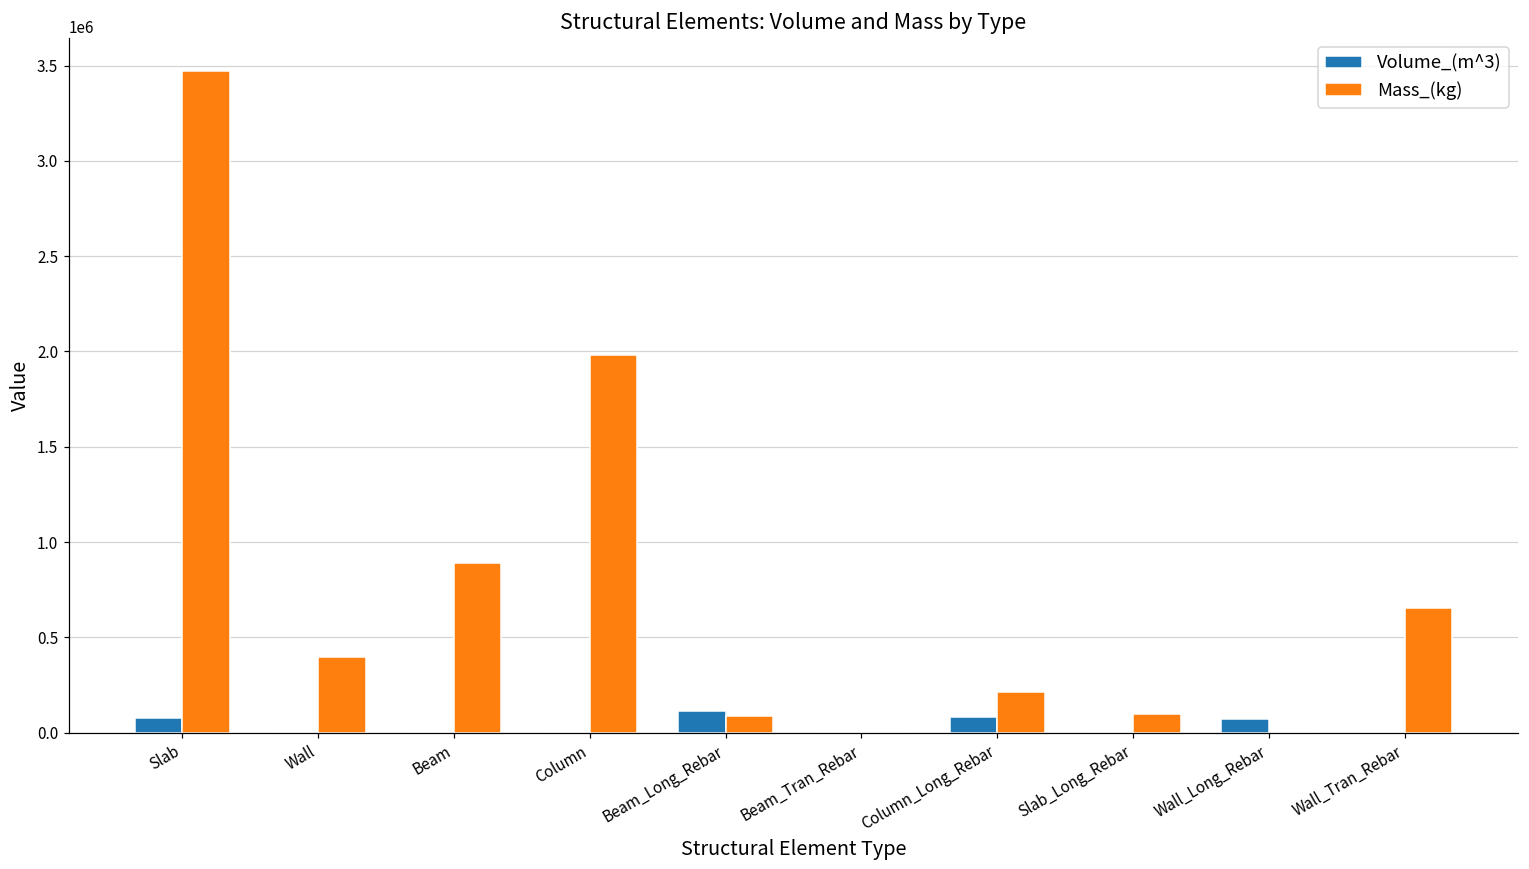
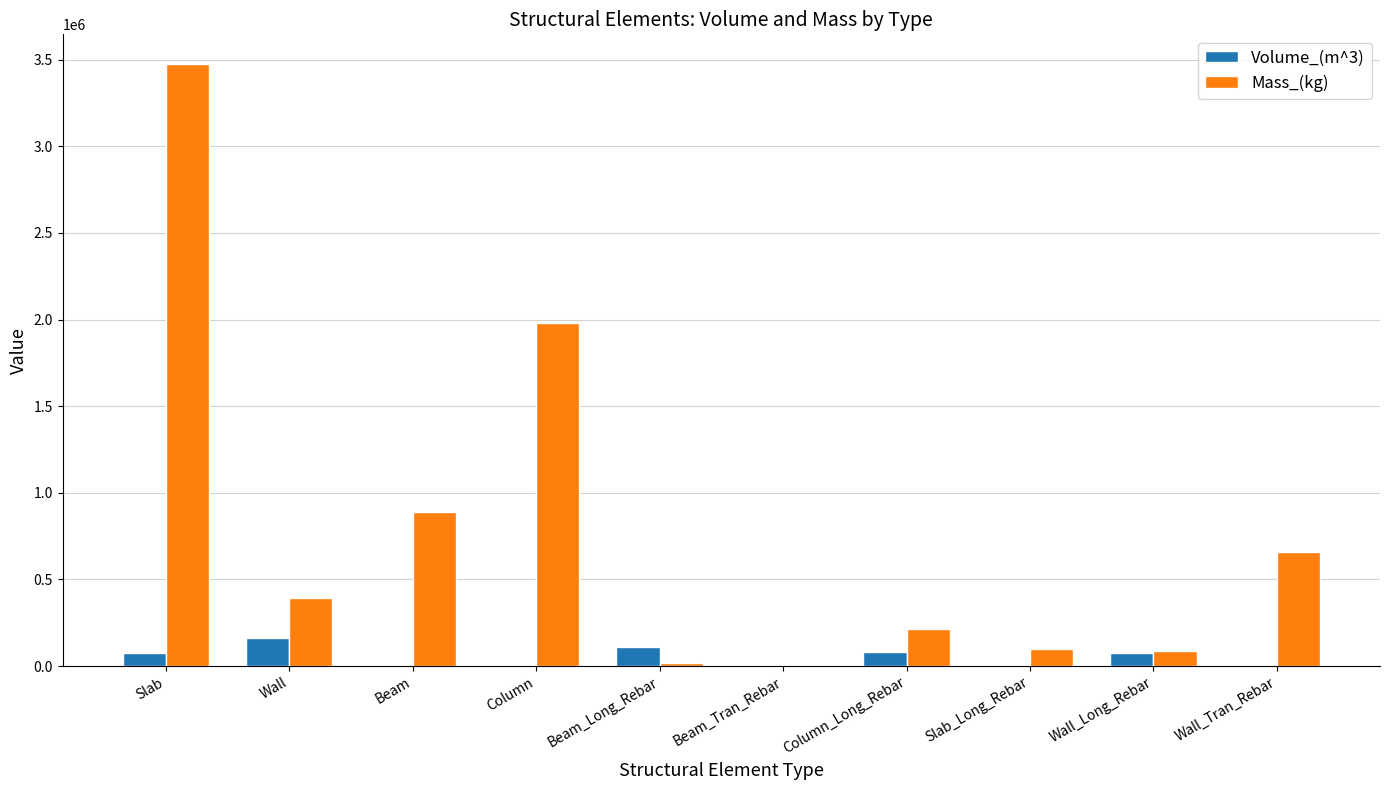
Volume_(m^3), Wall: 0 -> 160000
Mass_(kg), Beam_Long_Rebar: 90000 -> 20000
Mass_(kg), Wall_Long_Rebar: 0 -> 90000
